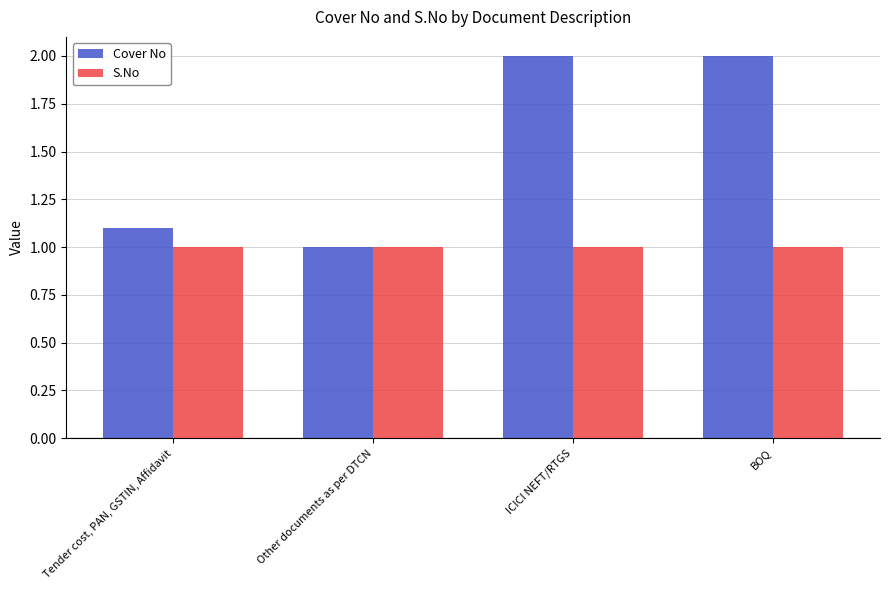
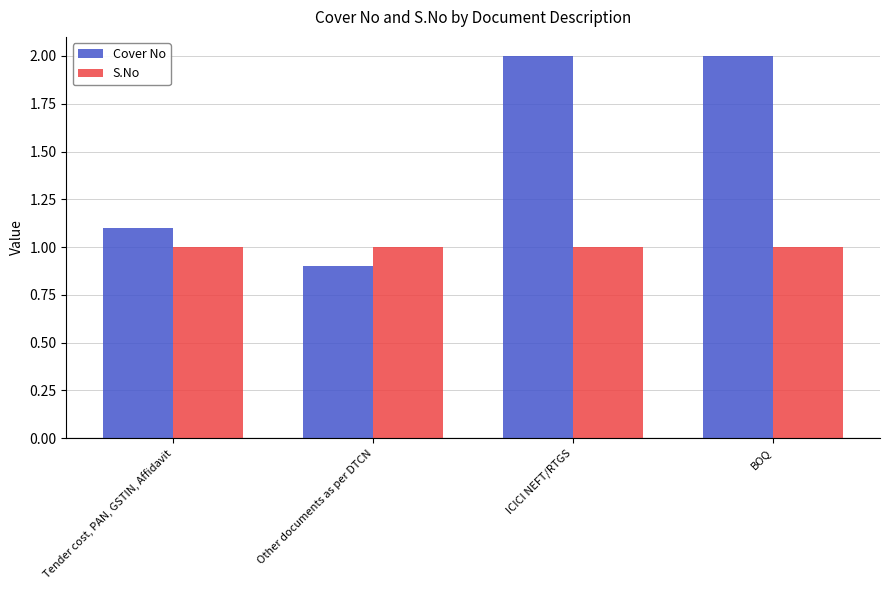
Cover No, Other documents as per DTCN: 1.0 -> 0.9
